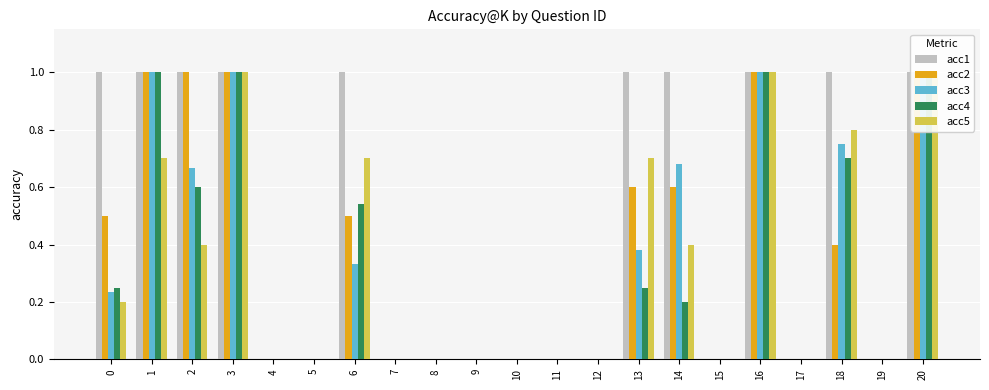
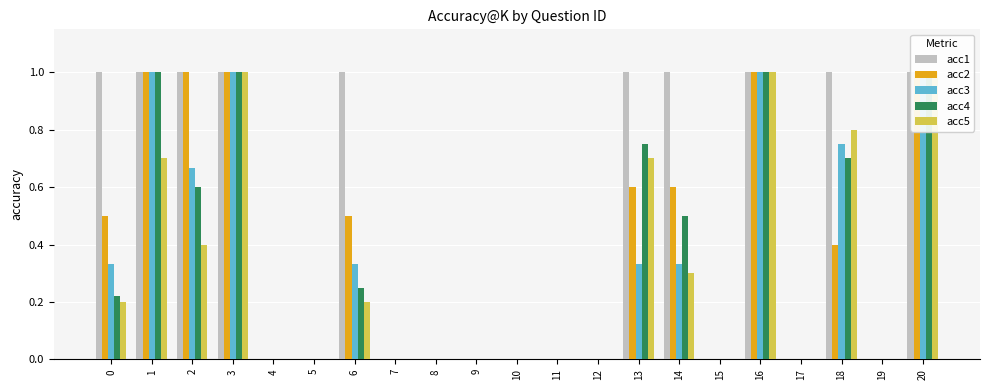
acc3, 0: 0.23 -> 0.33
acc4, 0: 0.25 -> 0.22
acc4, 6: 0.54 -> 0.25
acc5, 6: 0.7 -> 0.2
acc3, 13: 0.38 -> 0.33
acc4, 13: 0.25 -> 0.75
acc3, 14: 0.68 -> 0.33
acc4, 14: 0.2 -> 0.5
acc5, 14: 0.4 -> 0.3
